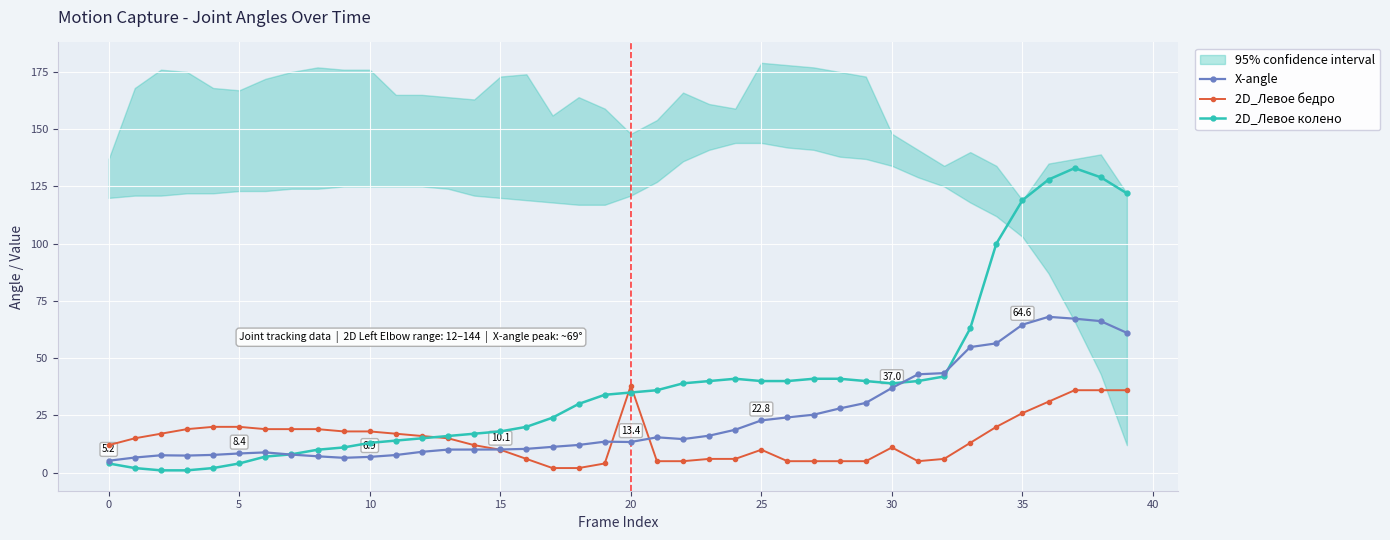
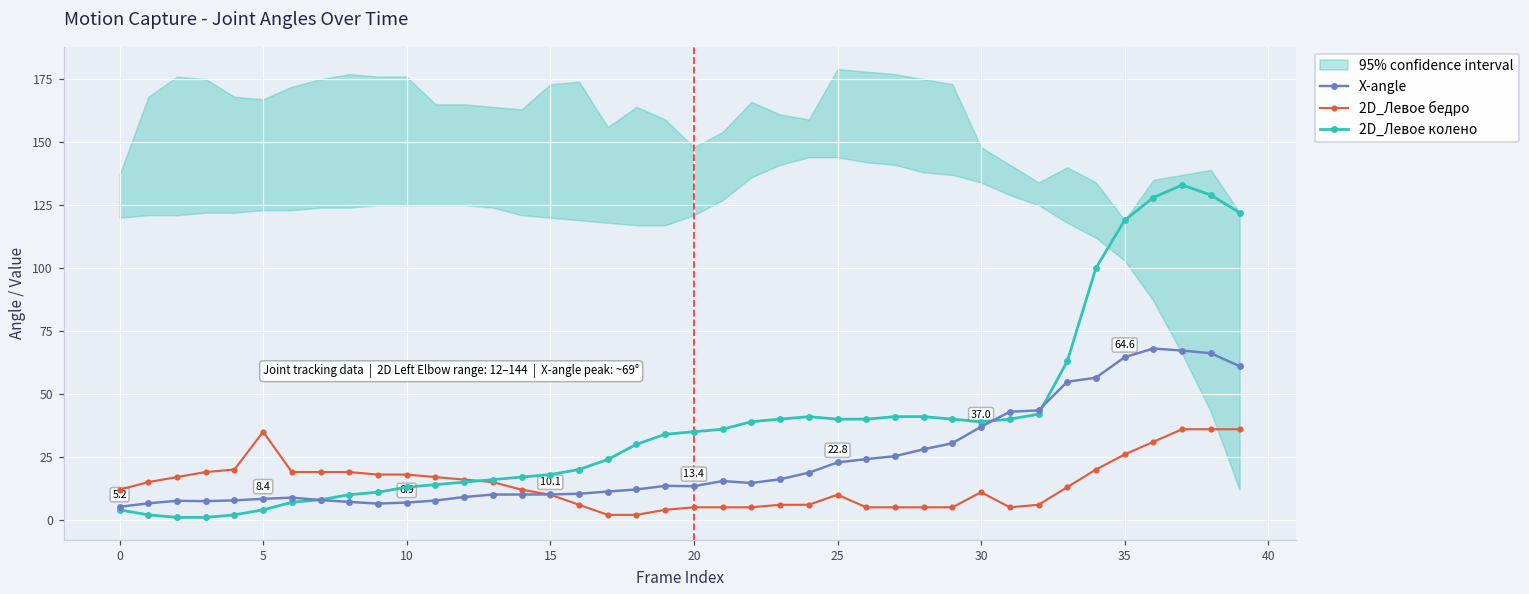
2D_Левое бедро, 5: 20 -> 35
2D_Левое бедро, 20: 38 -> 5
